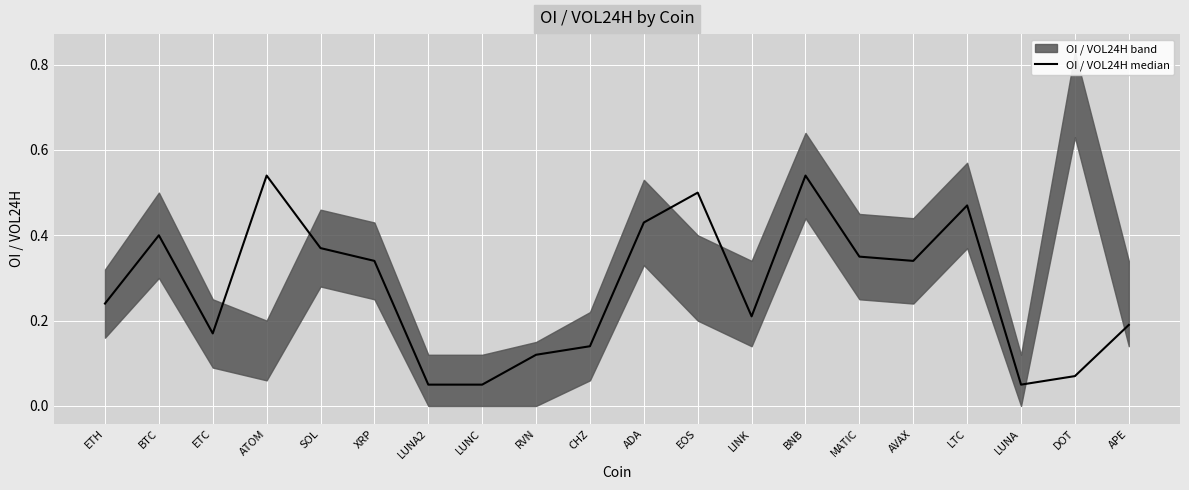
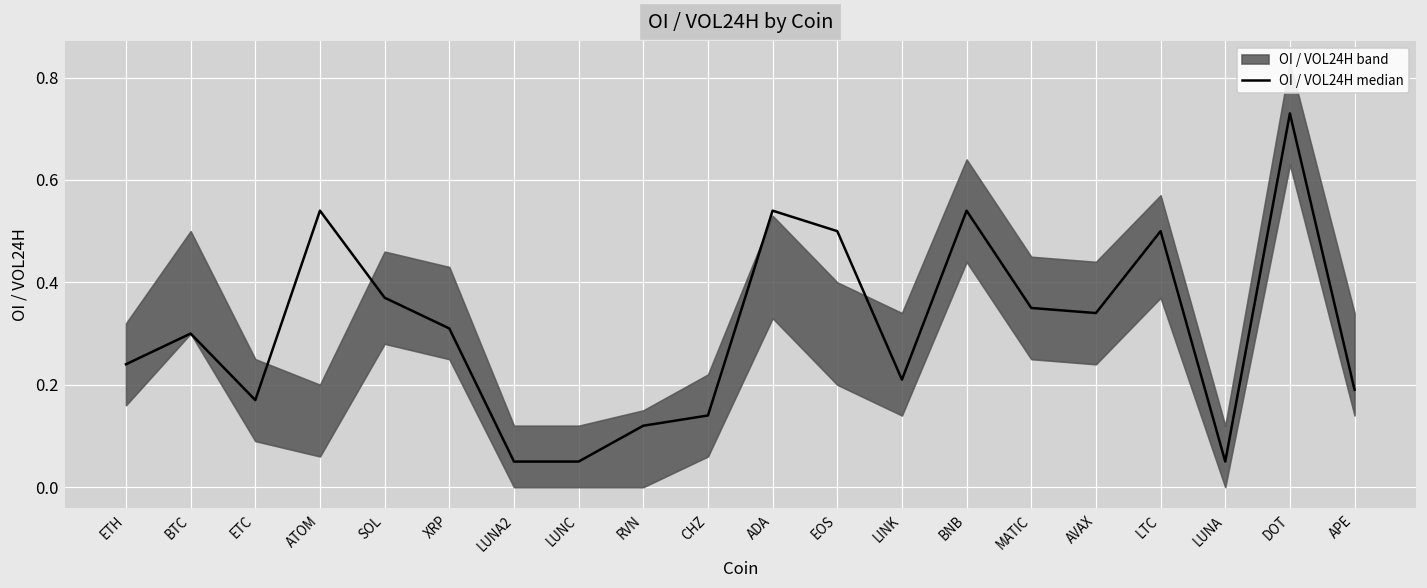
OI / VOL24H median, BTC: 0.4 -> 0.3
OI / VOL24H median, XRP: 0.34 -> 0.31
OI / VOL24H median, ADA: 0.43 -> 0.54
OI / VOL24H median, LTC: 0.47 -> 0.50
OI / VOL24H median, DOT: 0.07 -> 0.73
